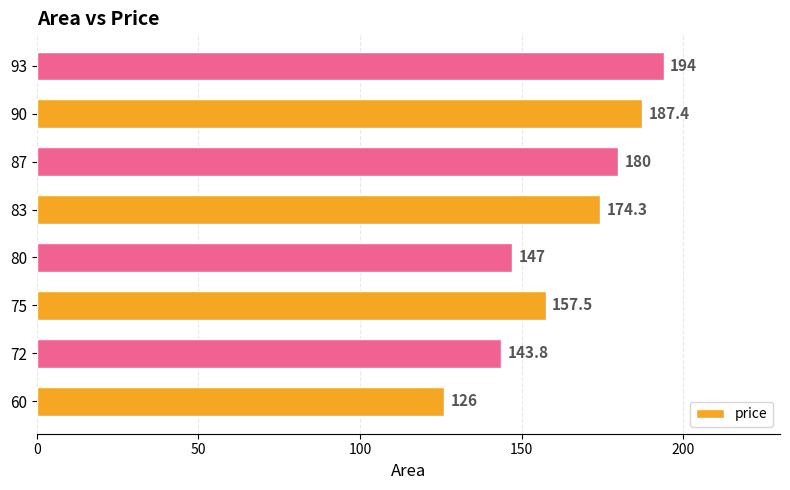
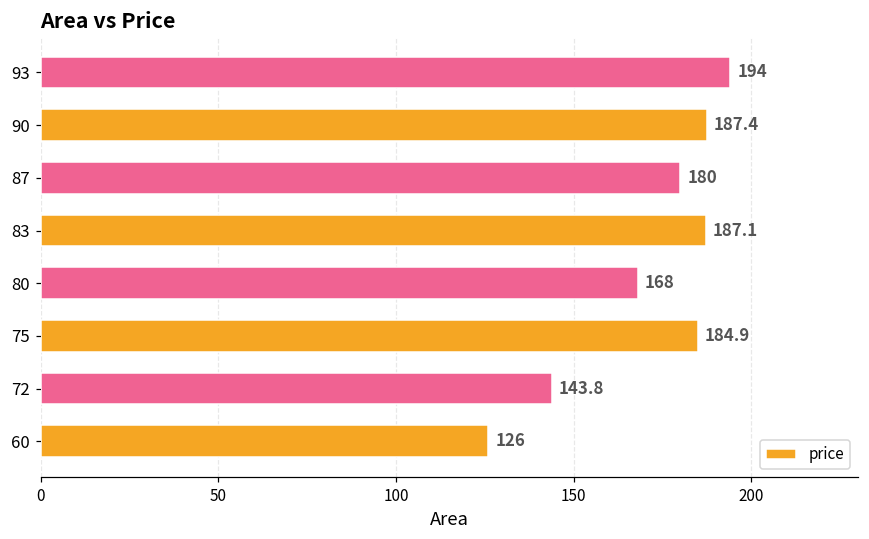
83: 174.3 -> 187.1
80: 147 -> 168
75: 157.5 -> 184.9
